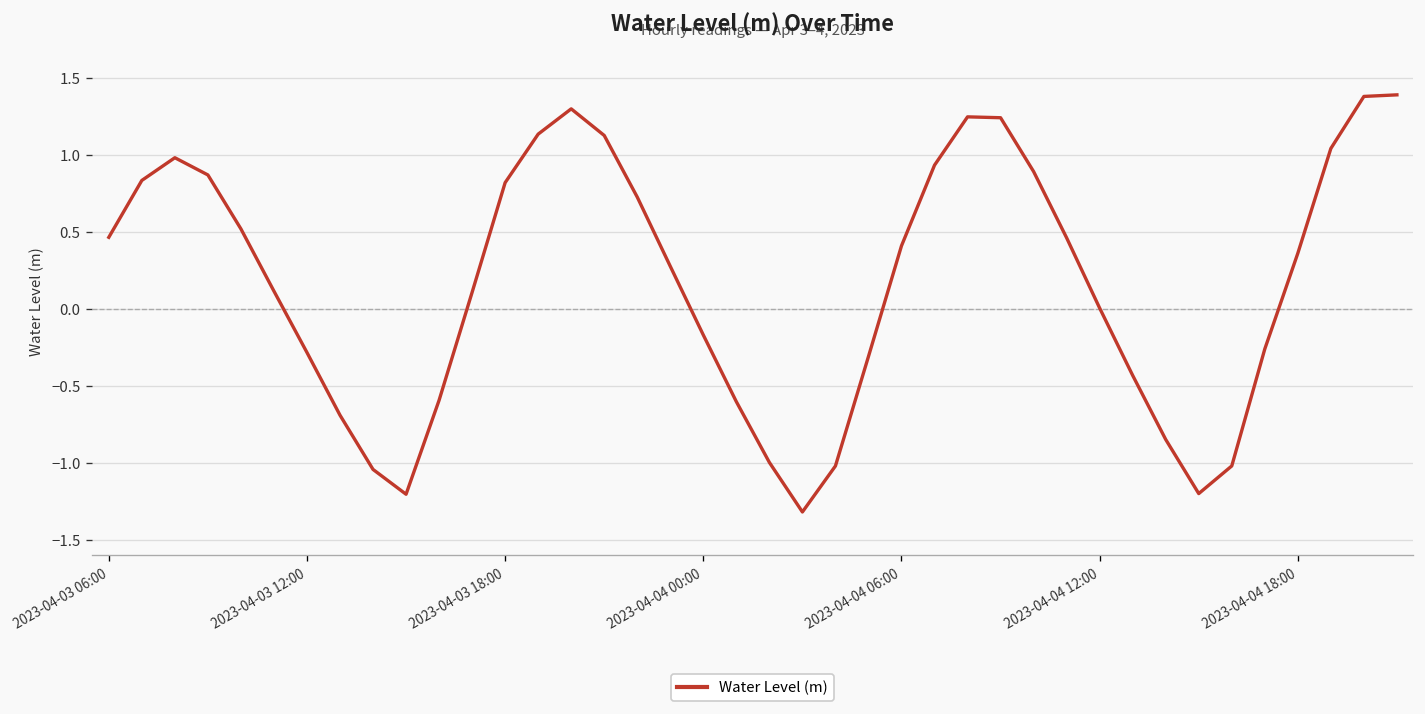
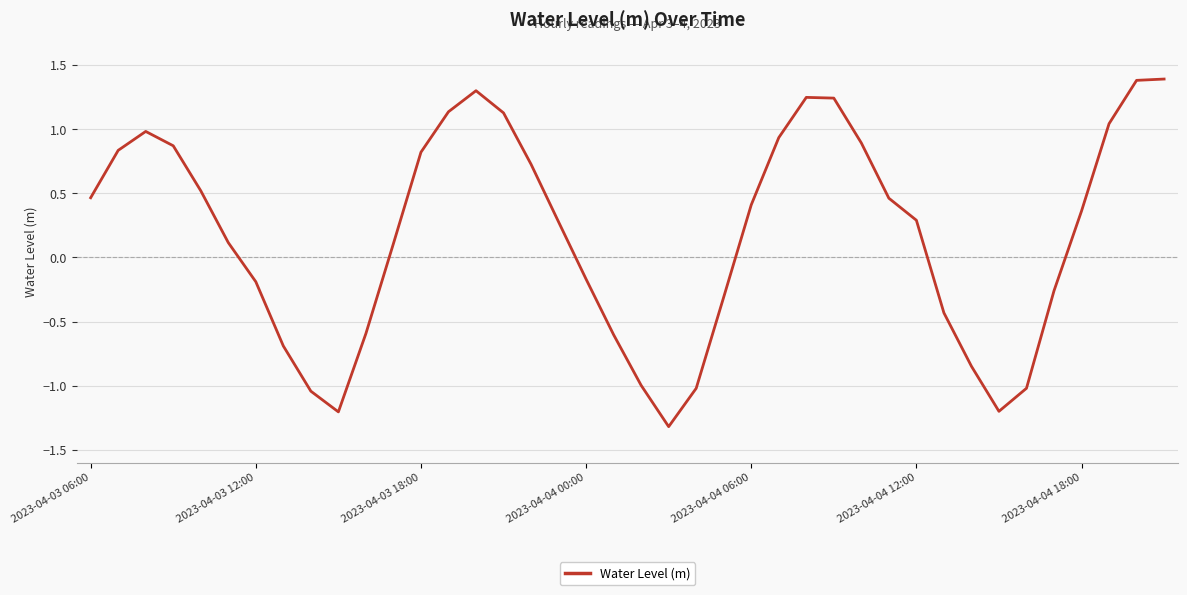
2023-04-03 12:00: -0.28 -> -0.19
2023-04-04 12:00: 0.00 -> 0.29
